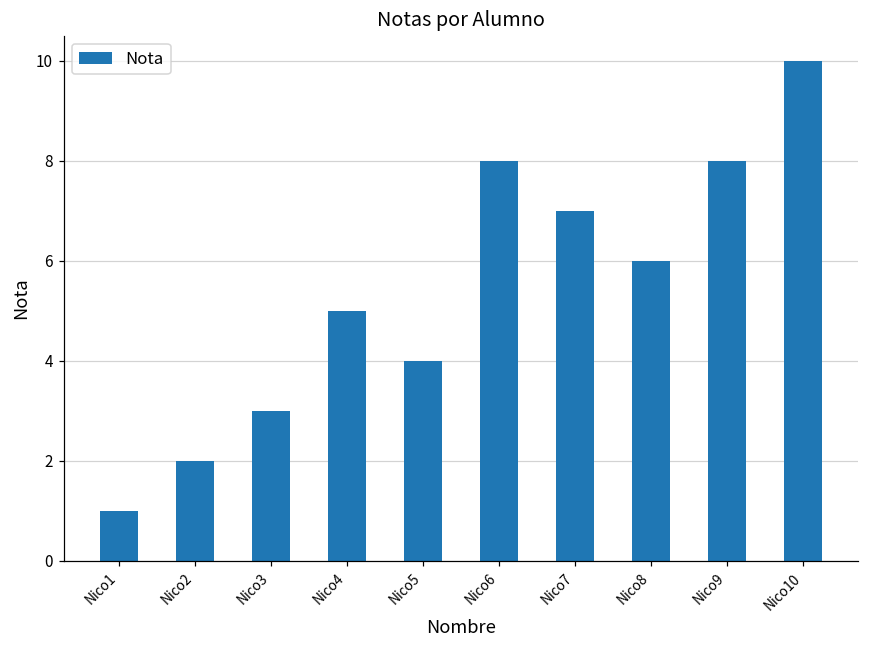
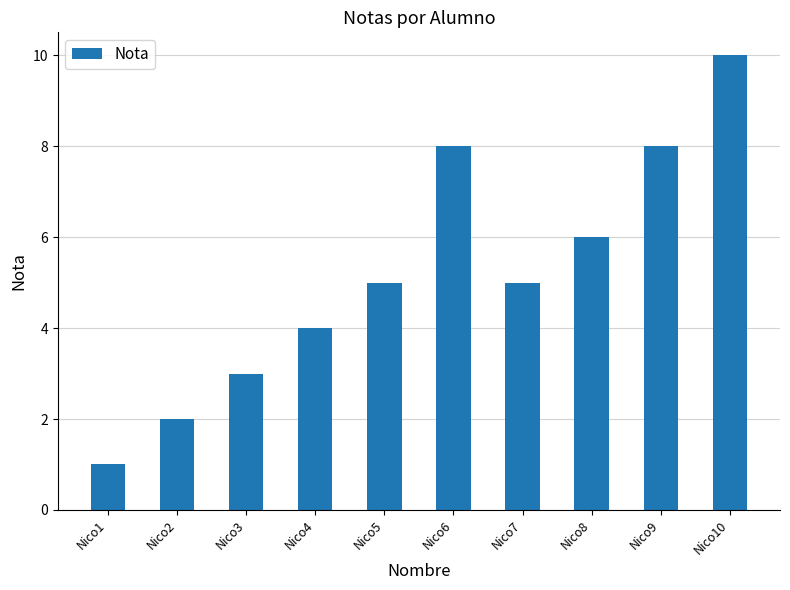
Nico4: 5 -> 4
Nico5: 4 -> 5
Nico7: 7 -> 5
